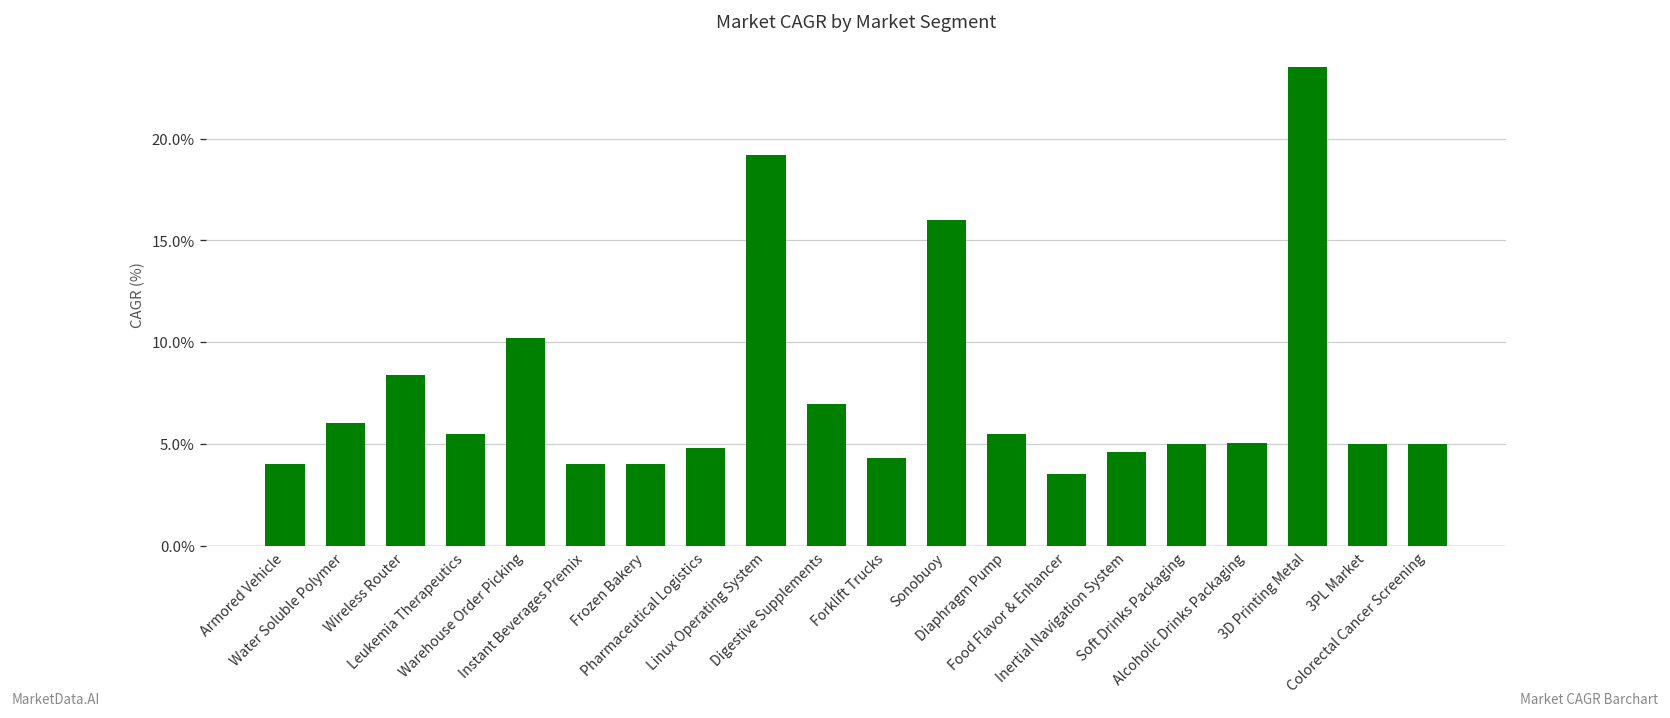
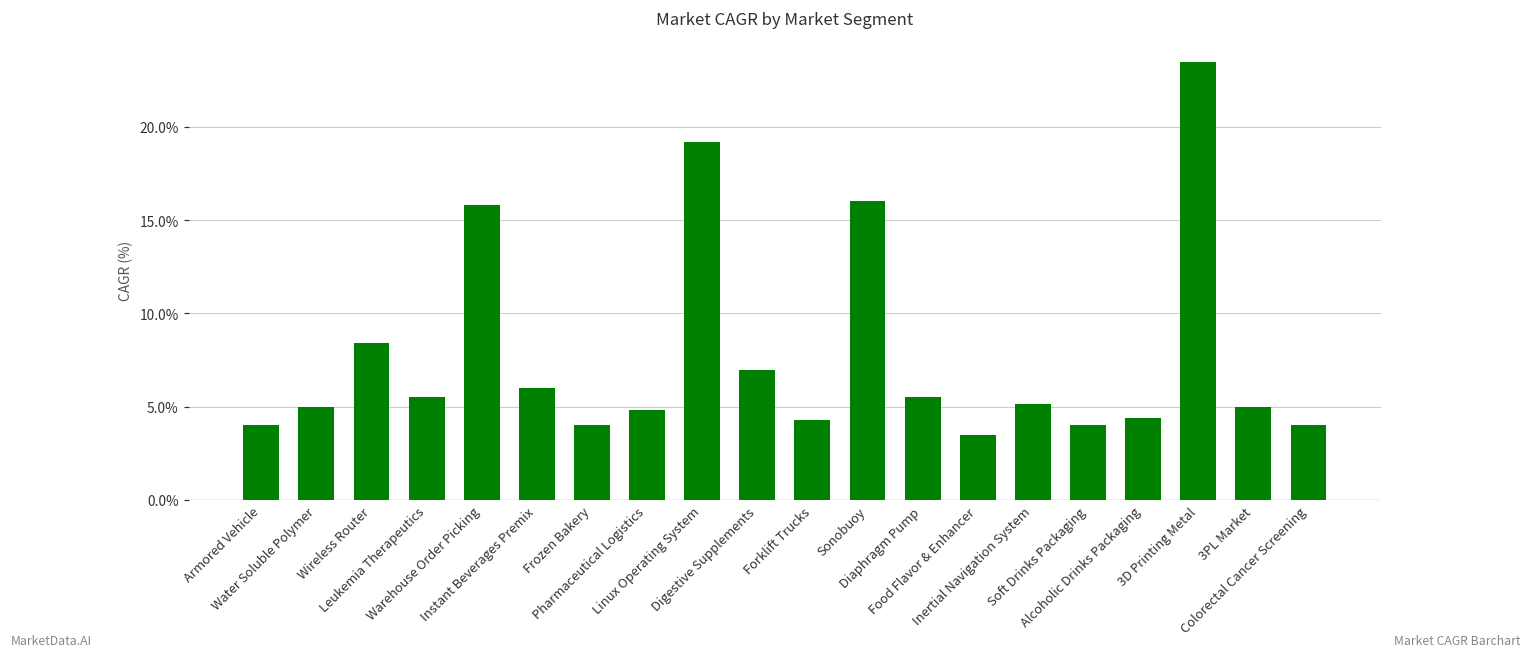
Water Soluble Polymer: 6.0% -> 5.0%
Warehouse Order Picking: 10.2% -> 15.8%
Instant Beverages Premix: 4.0% -> 6.0%
Inertial Navigation System: 4.6% -> 5.1%
Soft Drinks Packaging: 5.0% -> 4.0%
Alcoholic Drinks Packaging: 5.1% -> 4.4%
Colorectal Cancer Screening: 5.0% -> 4.0%
